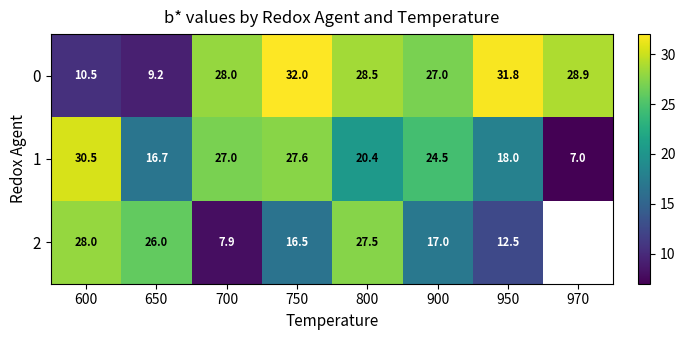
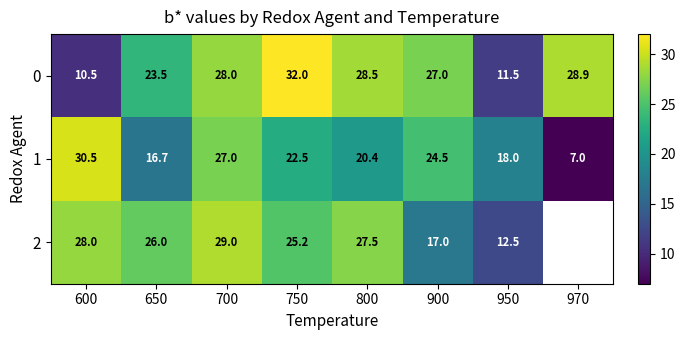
0, 650: 9.2 -> 23.5
0, 950: 31.8 -> 11.5
1, 750: 27.6 -> 22.5
2, 700: 7.9 -> 29.0
2, 750: 16.5 -> 25.2
